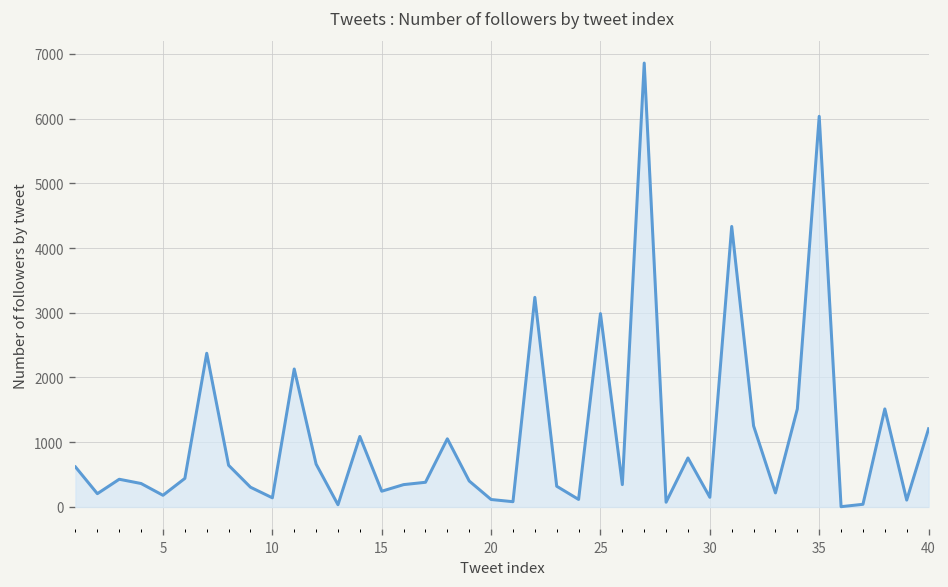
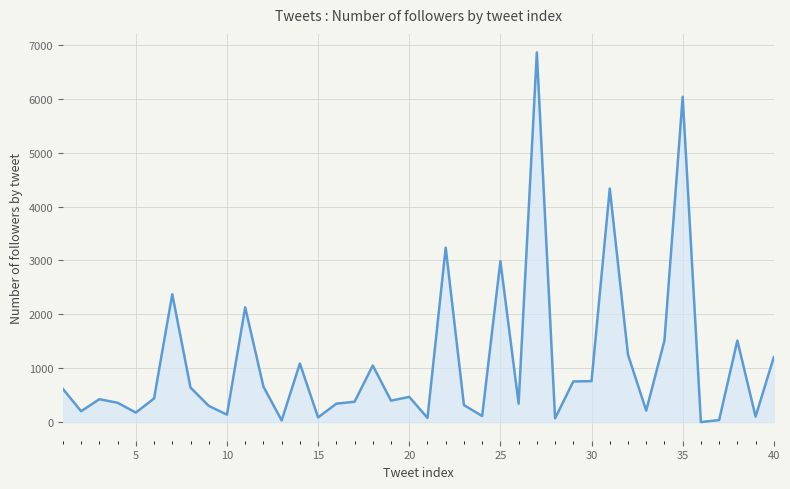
15: 200 -> 100
20: 100 -> 500
30: 100 -> 800
